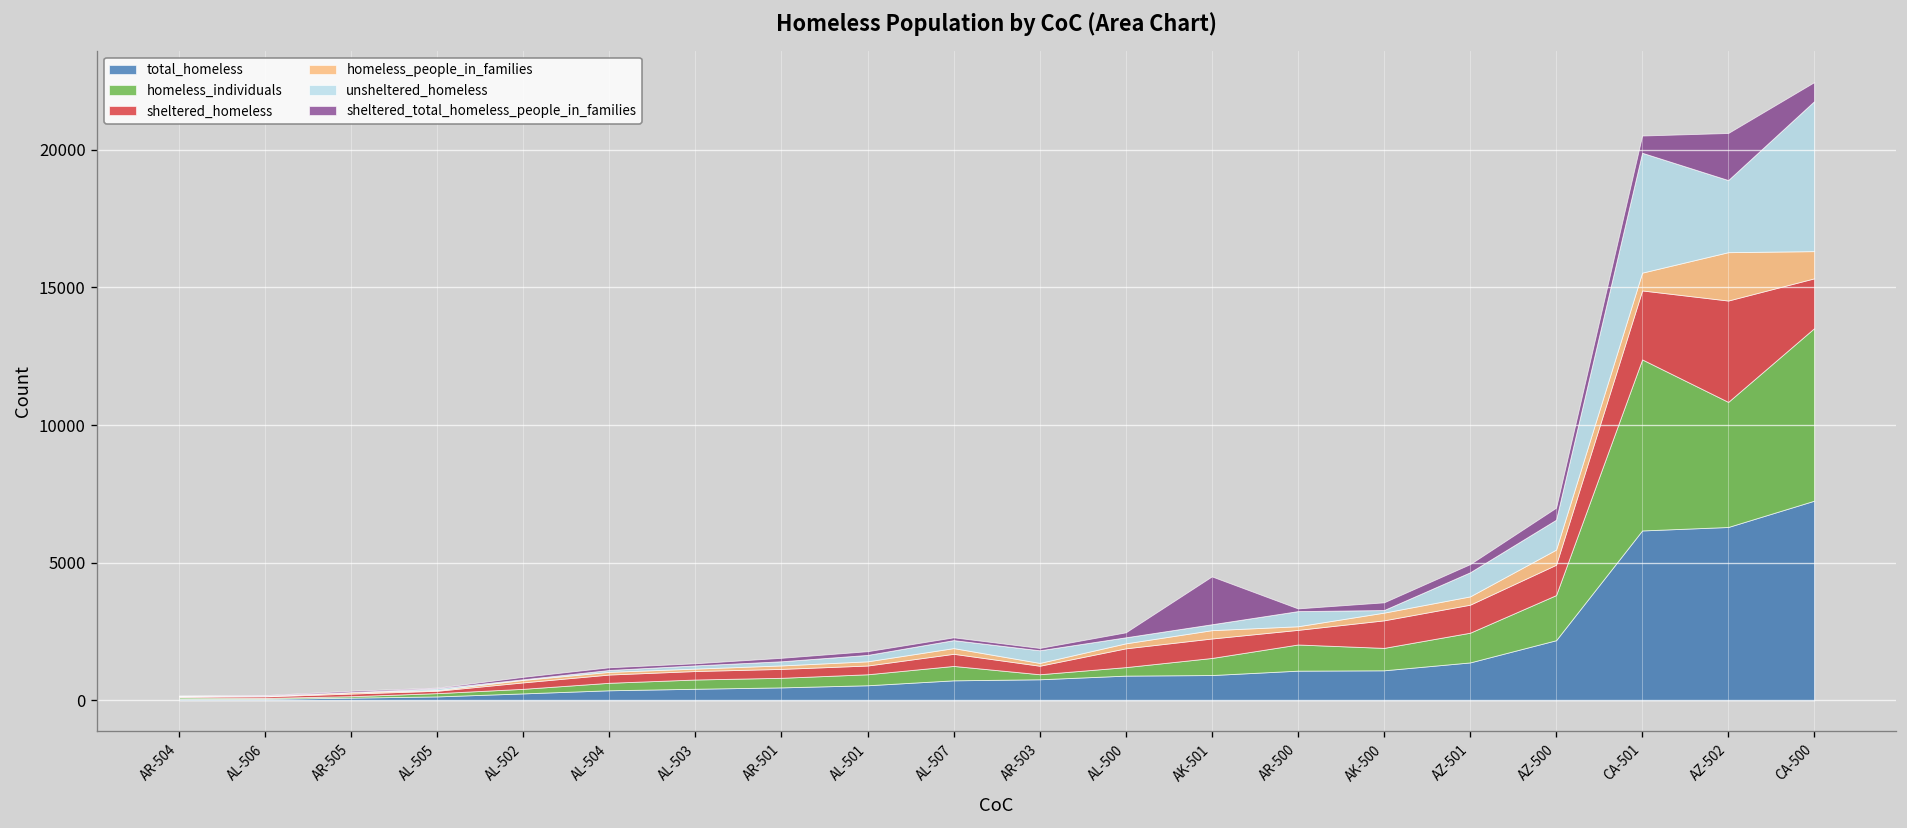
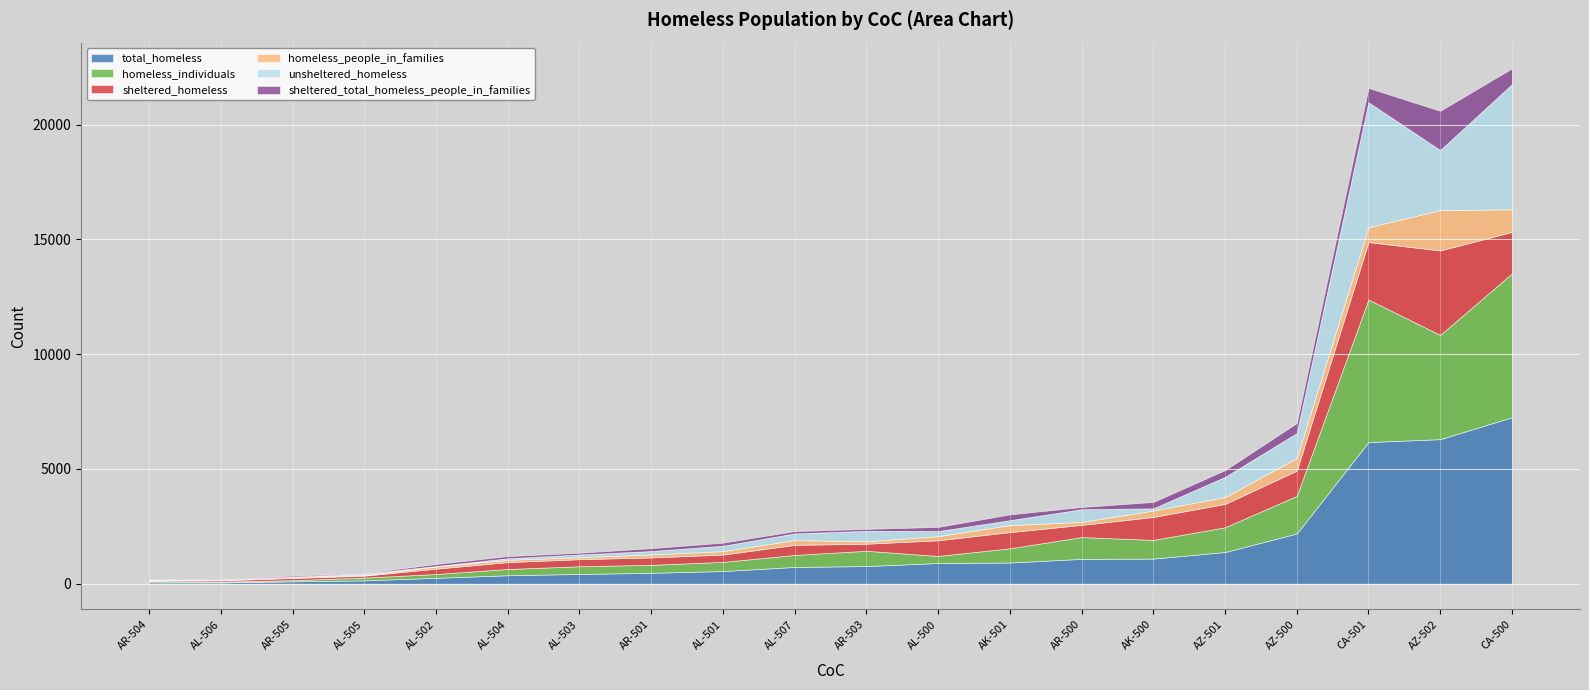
homeless_individuals, AR-503: 200 -> 700
sheltered_total_homeless_people_in_families, AK-501: 1700 -> 300
unsheltered_homeless, CA-501: 4400 -> 5400
